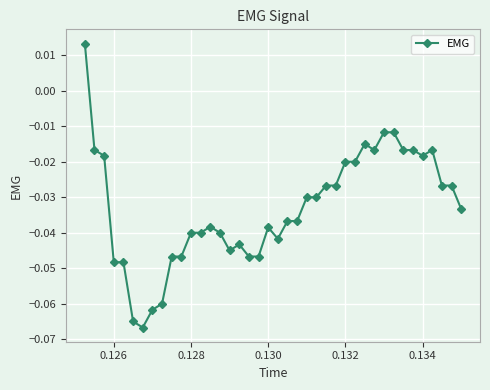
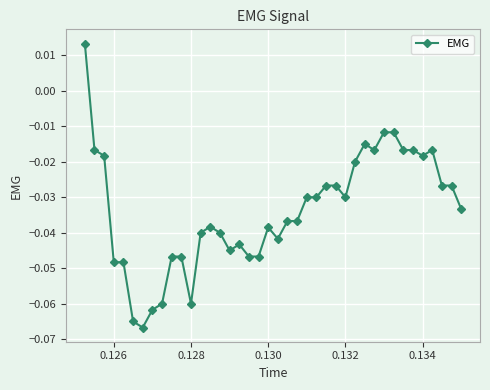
0.128: -0.04 -> -0.06
0.132: -0.02 -> -0.03
